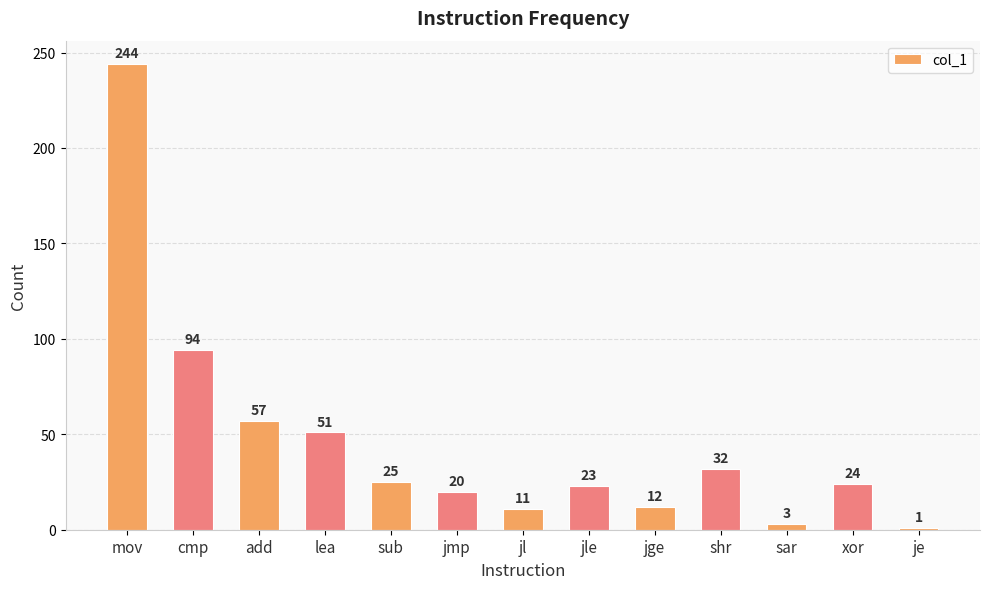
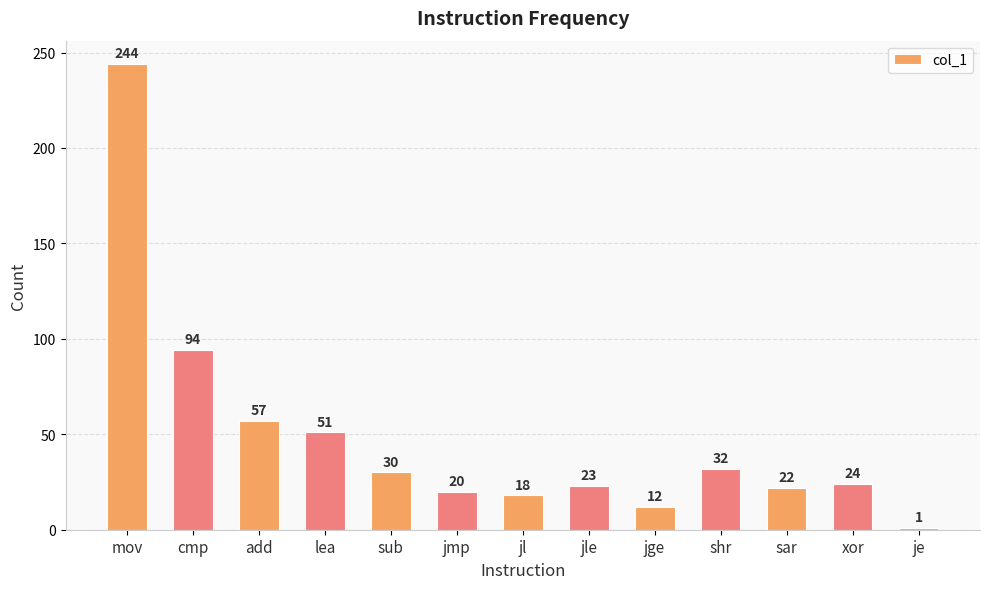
sub: 25 -> 30
jl: 11 -> 18
sar: 3 -> 22
